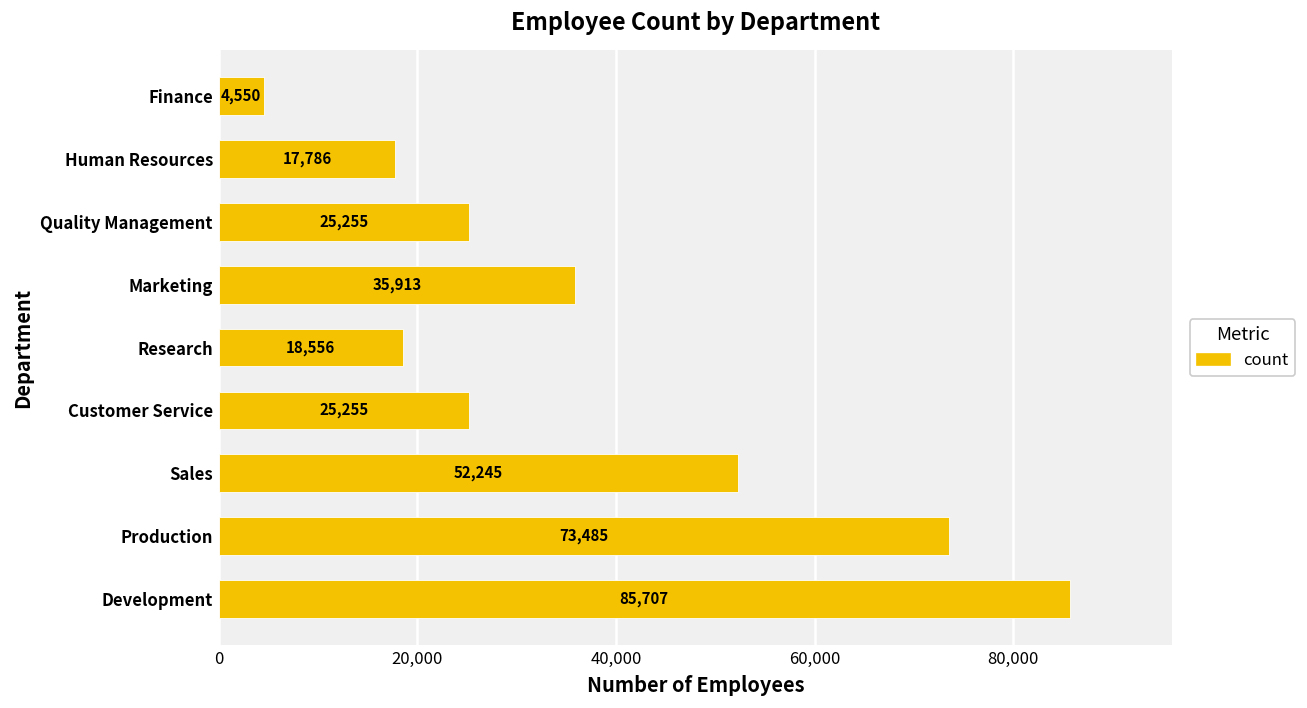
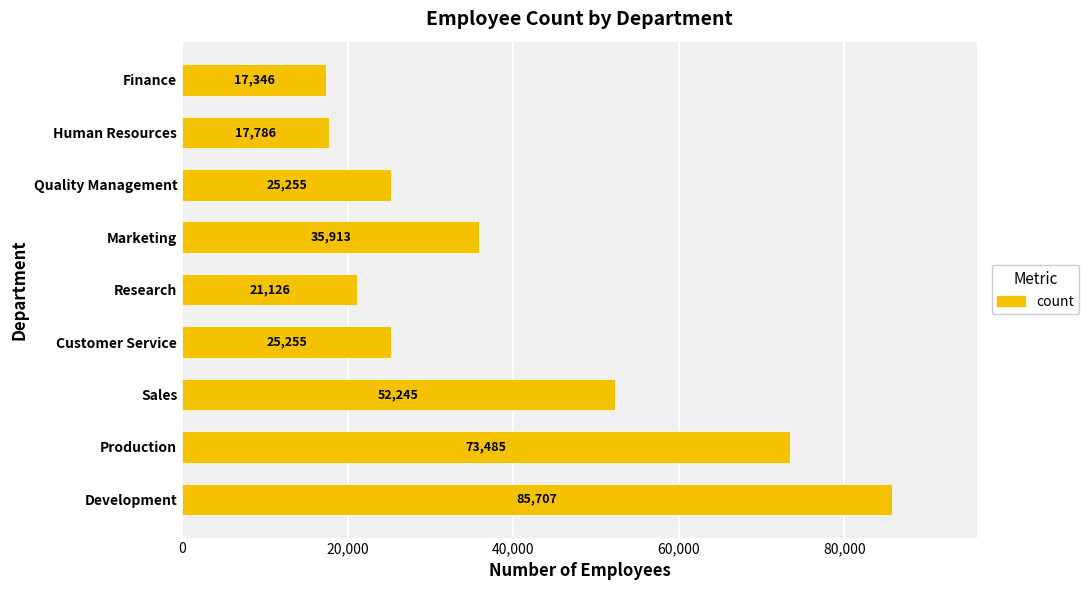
Finance: 4,550 -> 17,346
Research: 18,556 -> 21,126
